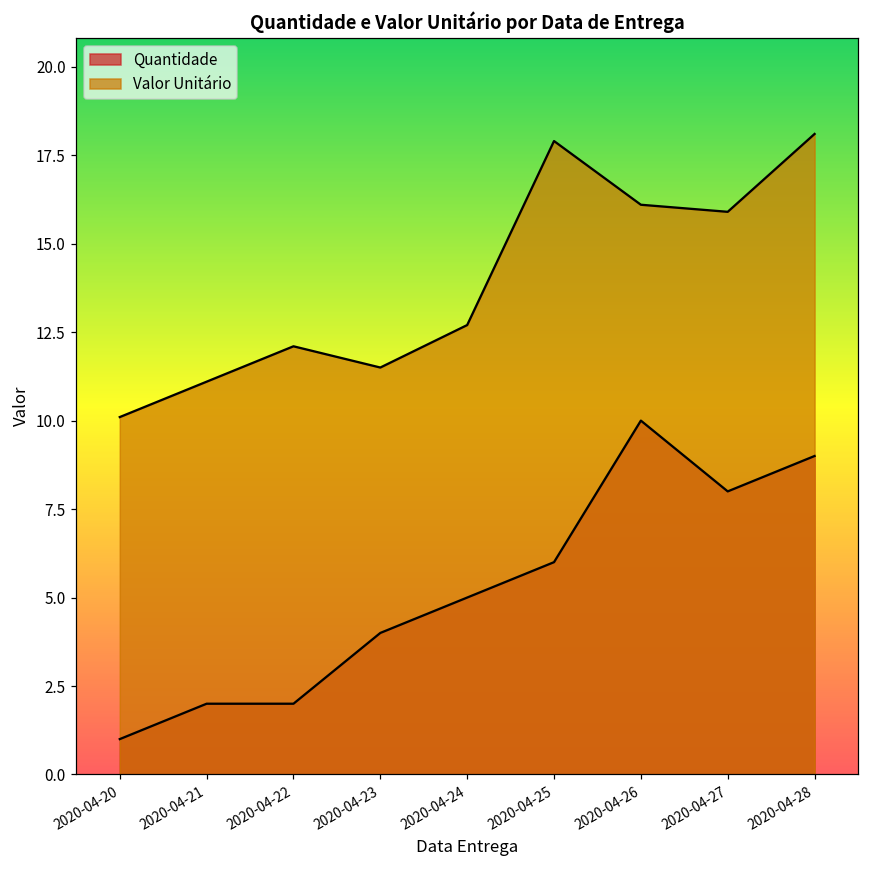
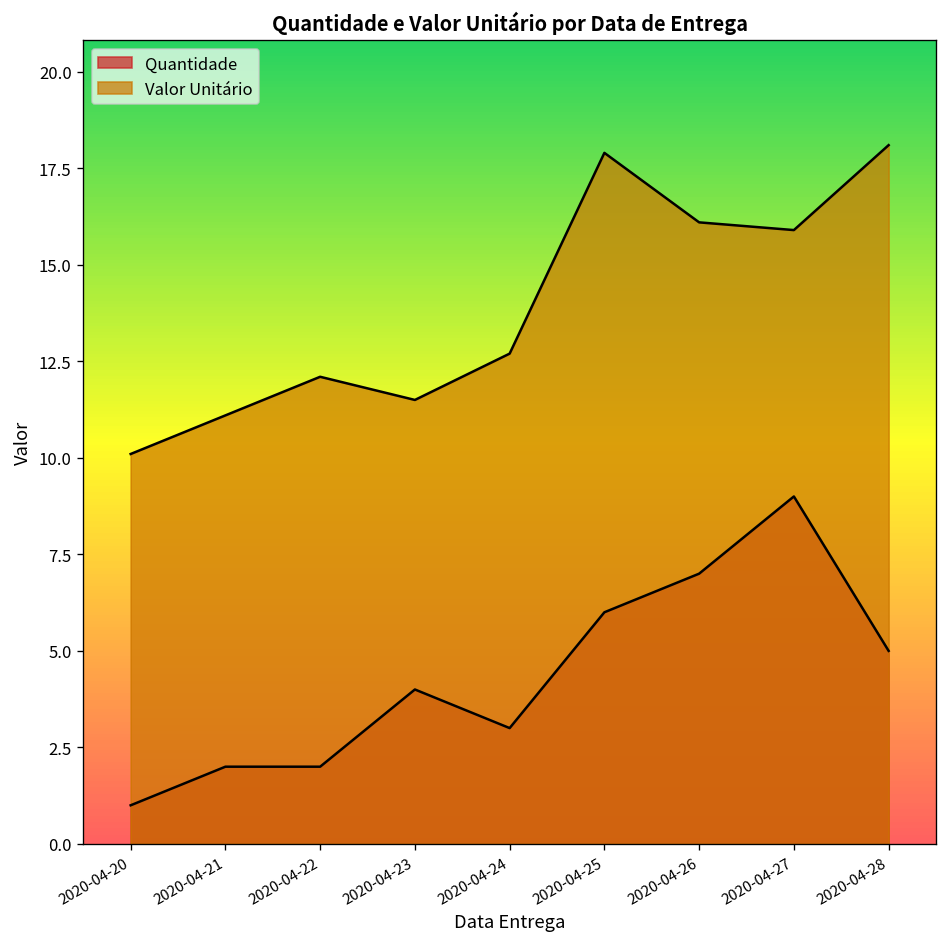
Quantidade, 2020-04-24: 5 -> 3
Quantidade, 2020-04-26: 10 -> 7
Quantidade, 2020-04-27: 8 -> 9
Quantidade, 2020-04-28: 9 -> 5
